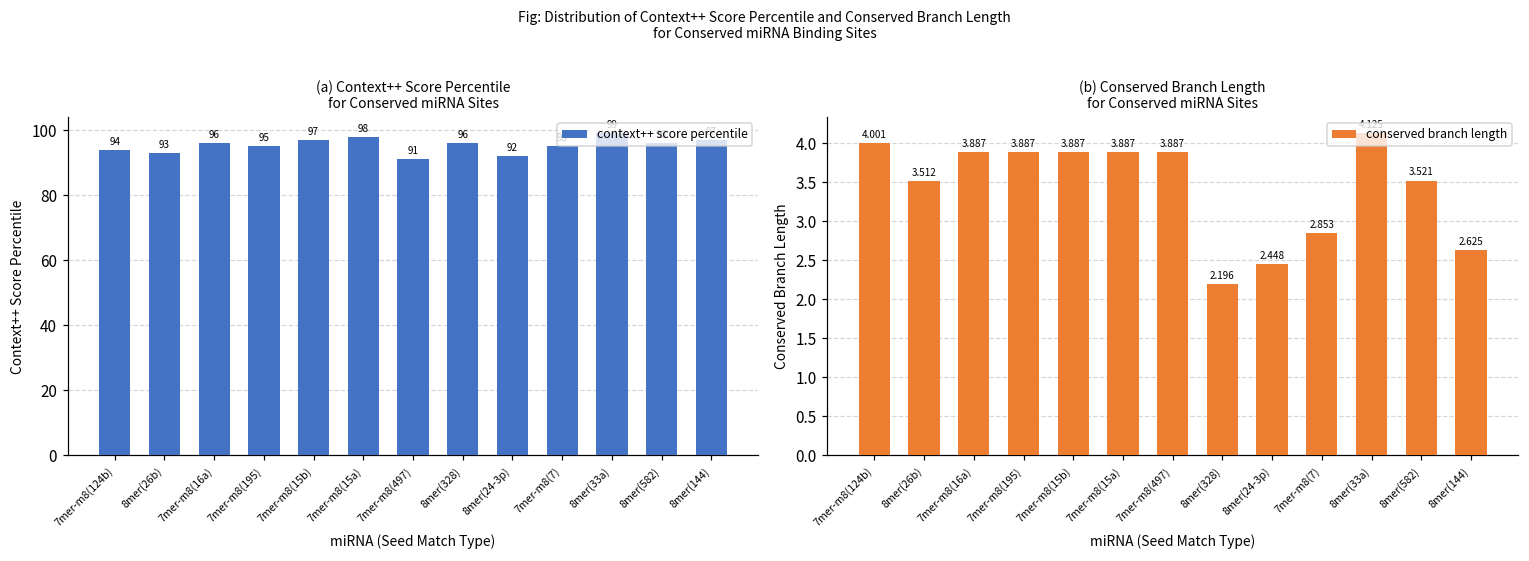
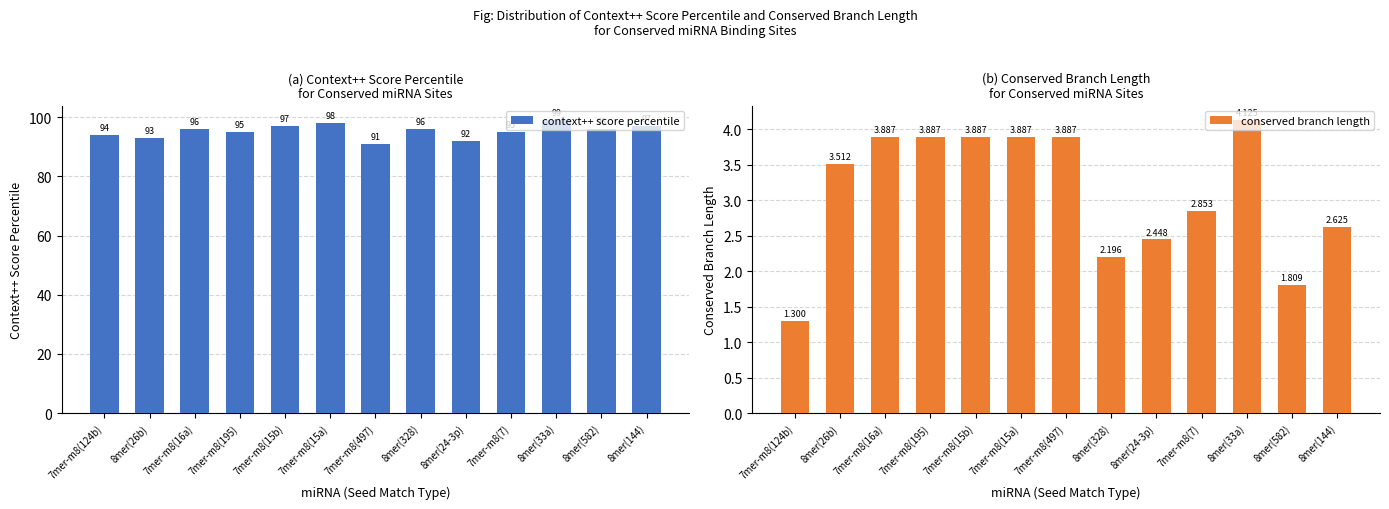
(b) Conserved Branch Length for Conserved miRNA Sites, 7mer-m8(124b): 4.001 -> 1.300
(b) Conserved Branch Length for Conserved miRNA Sites, 8mer(582): 3.521 -> 1.809
